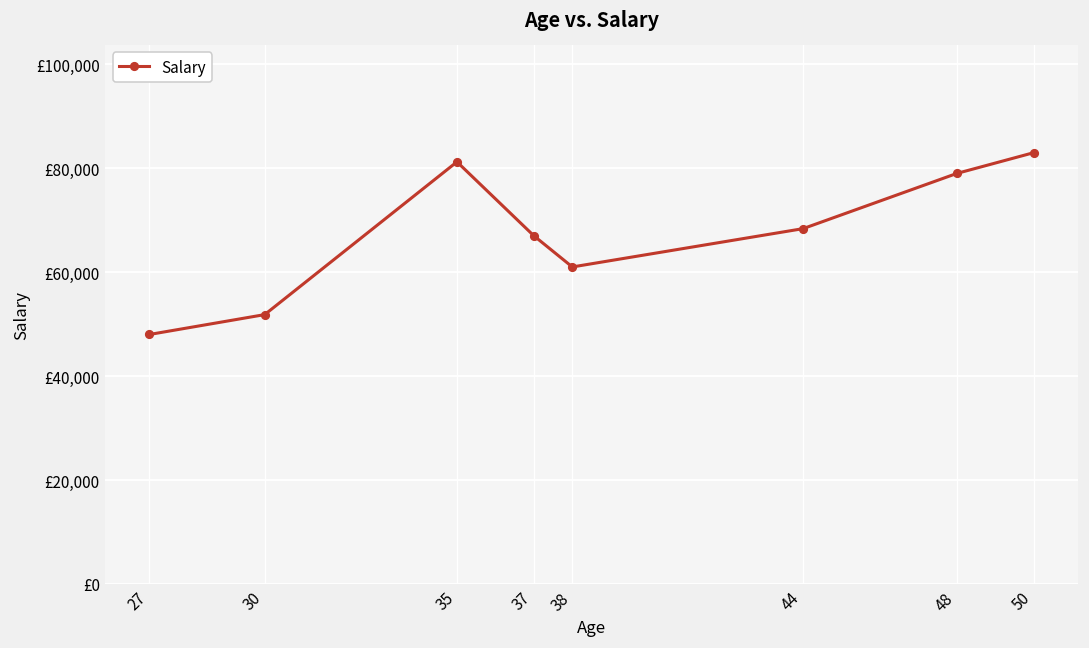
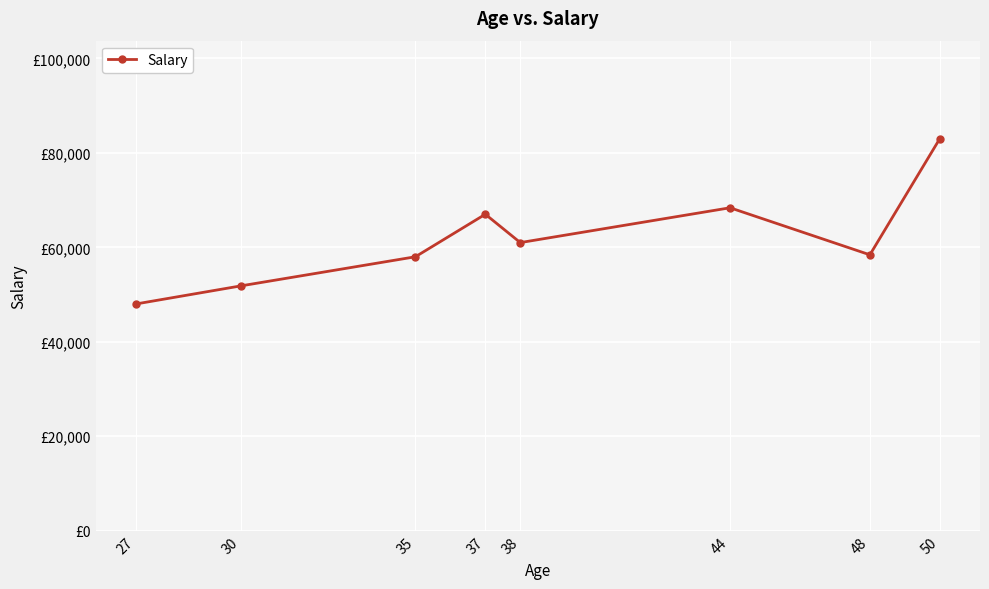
35: £81,000 -> £58,000
48: £79,000 -> £58,000
